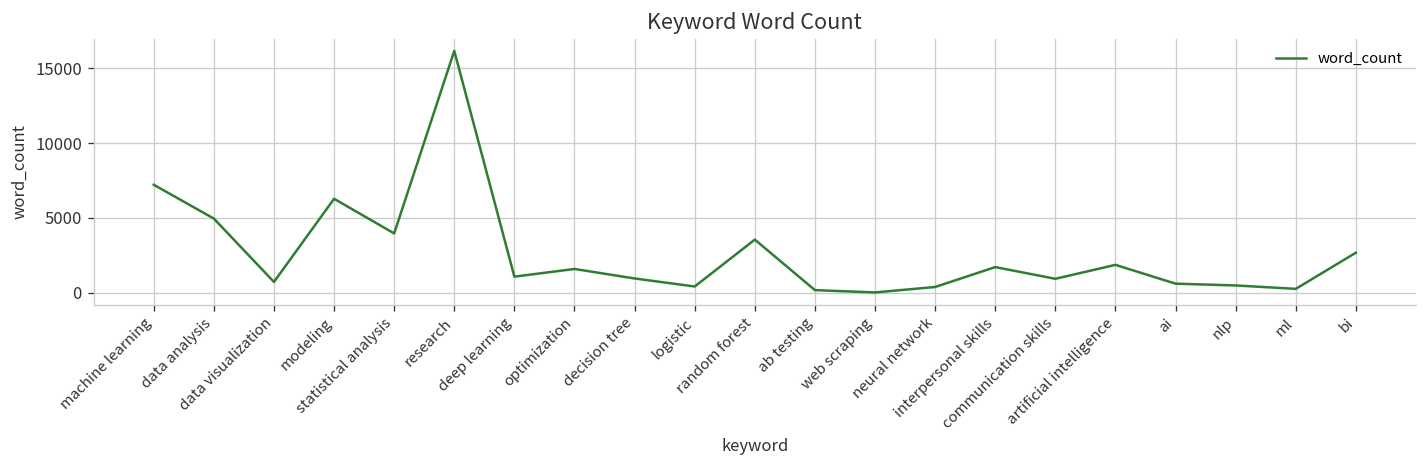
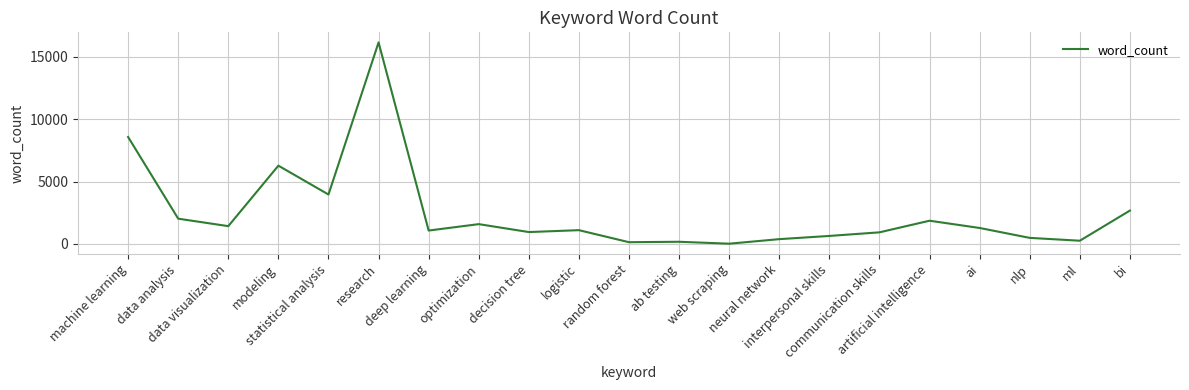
machine learning: 7200 -> 8600
data analysis: 5000 -> 2000
data visualization: 700 -> 1400
logistic: 400 -> 1100
random forest: 3500 -> 100
interpersonal skills: 1700 -> 600
ai: 600 -> 1300
